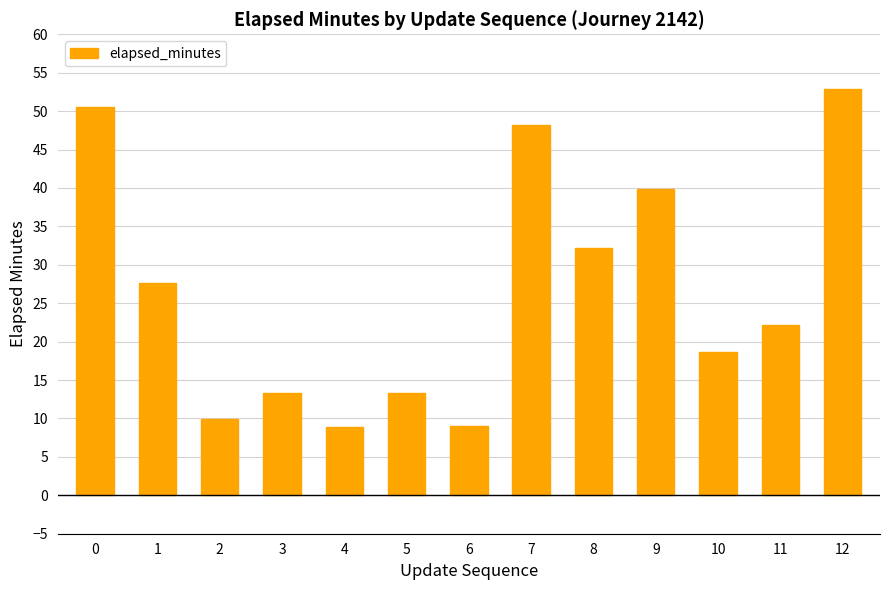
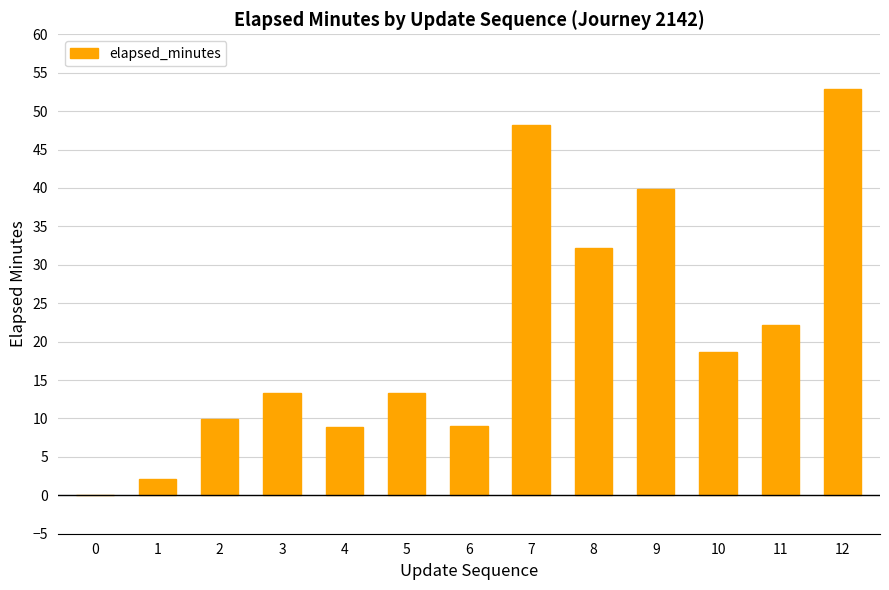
0: 51 -> 0
1: 28 -> 2
